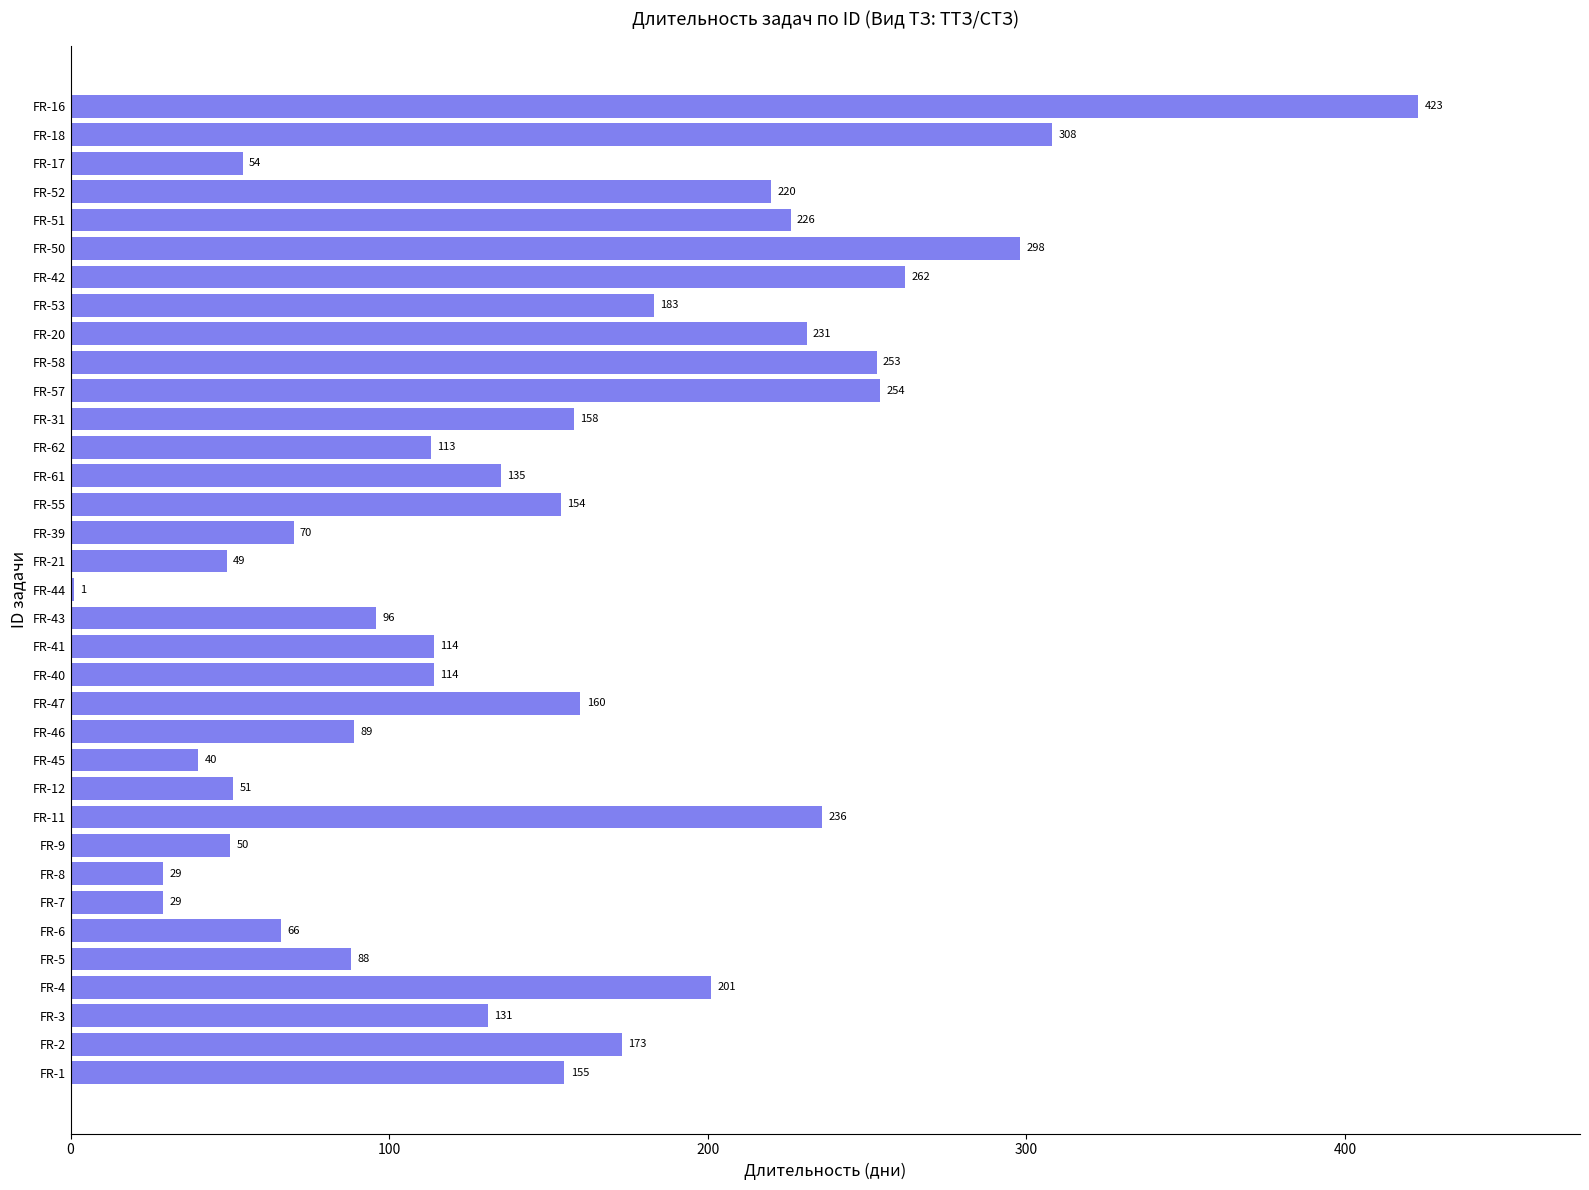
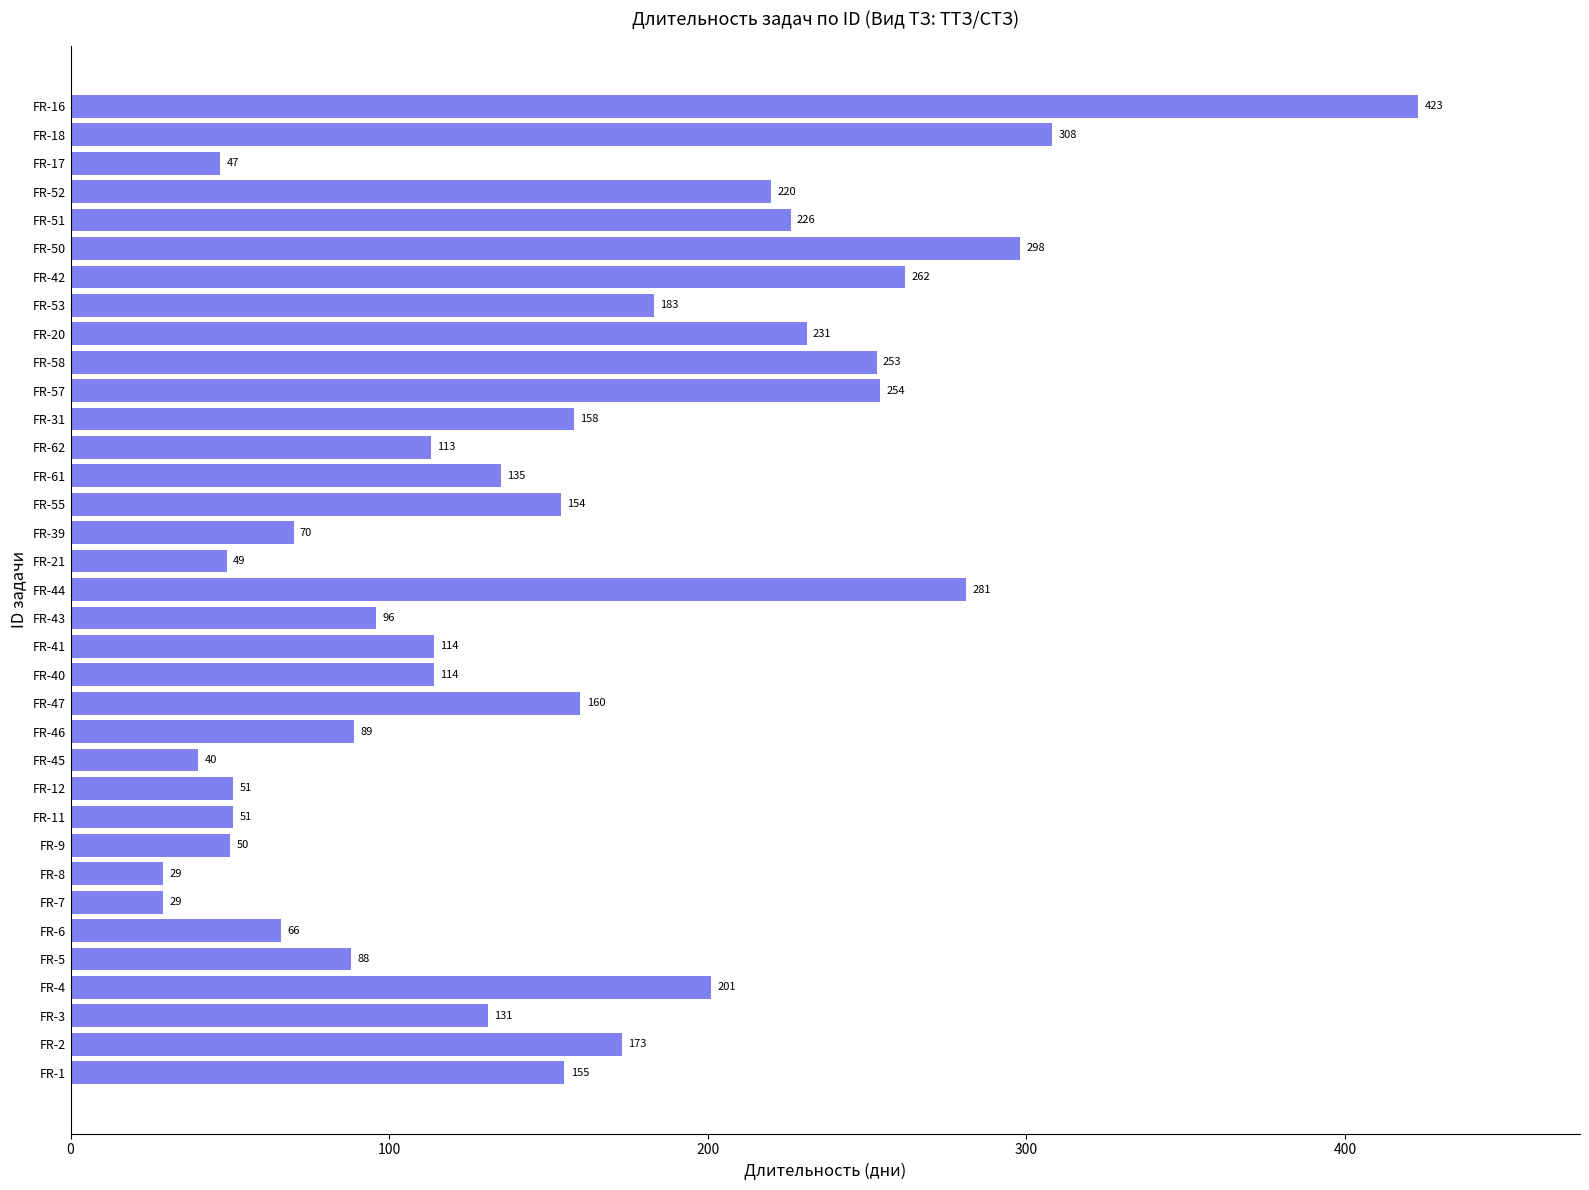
FR-17: 54 -> 47
FR-44: 1 -> 281
FR-11: 236 -> 51
